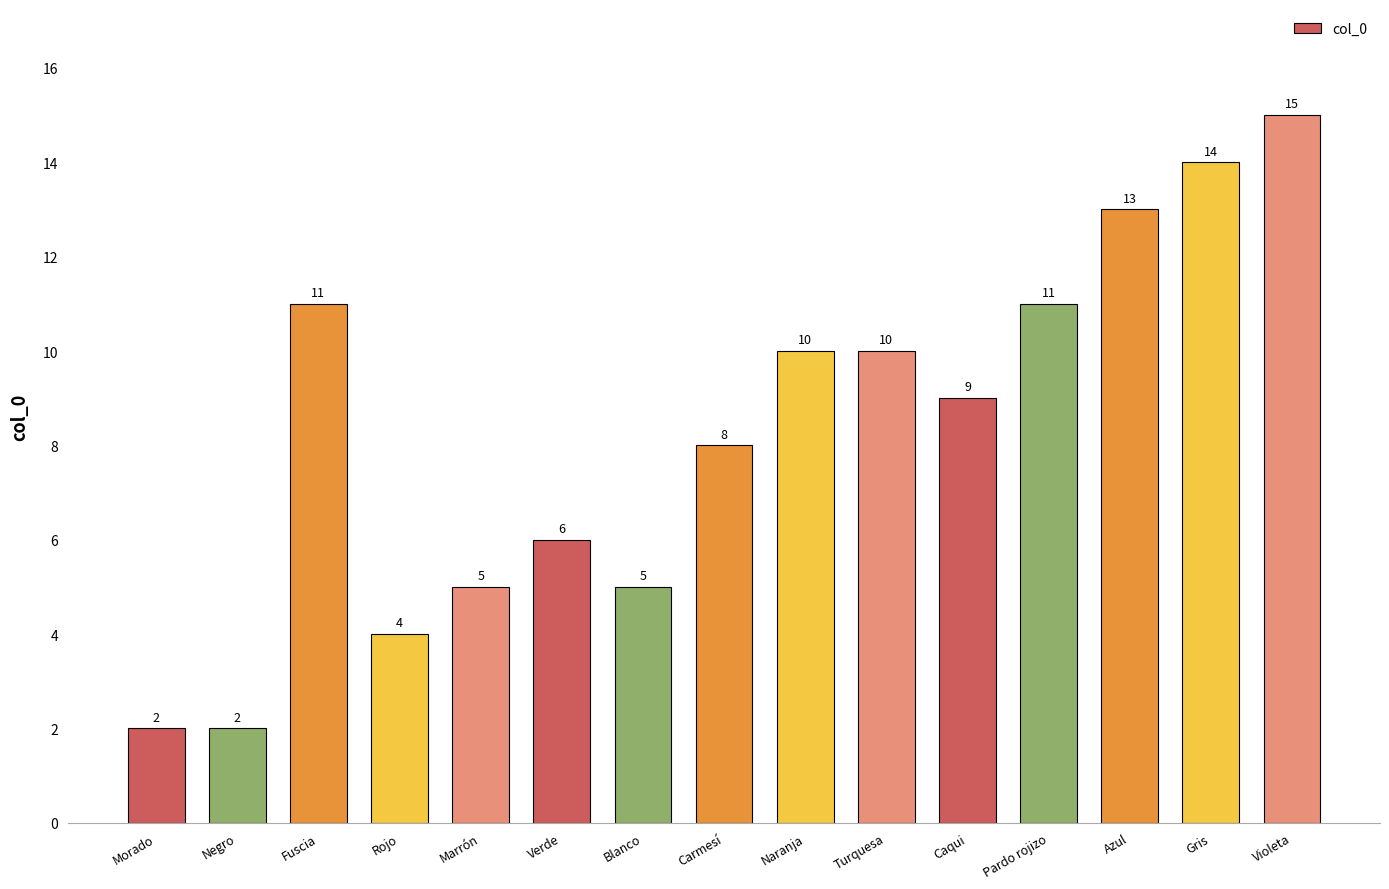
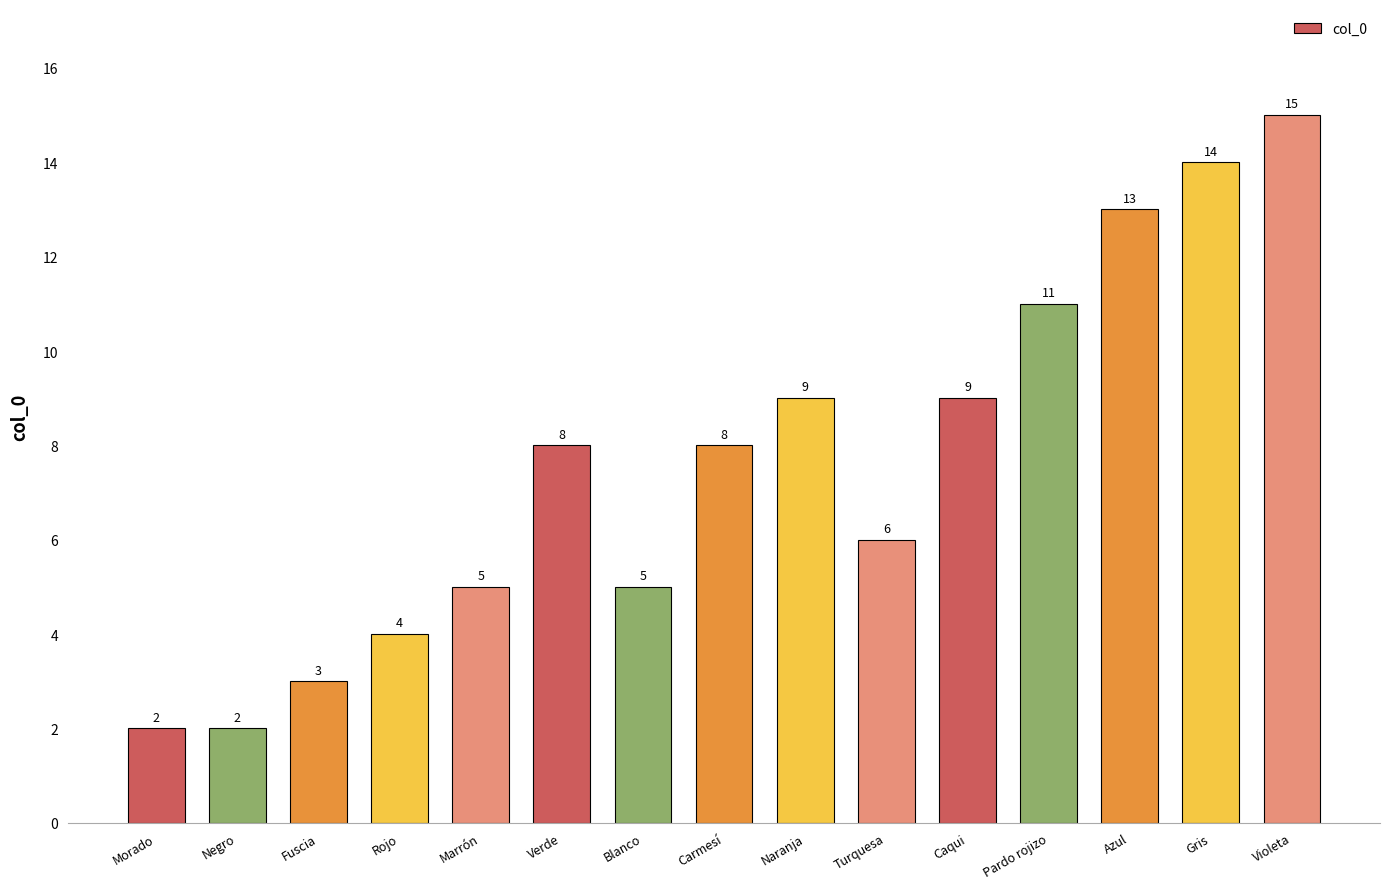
Fuscia: 11 -> 3
Verde: 6 -> 8
Naranja: 10 -> 9
Turquesa: 10 -> 6
